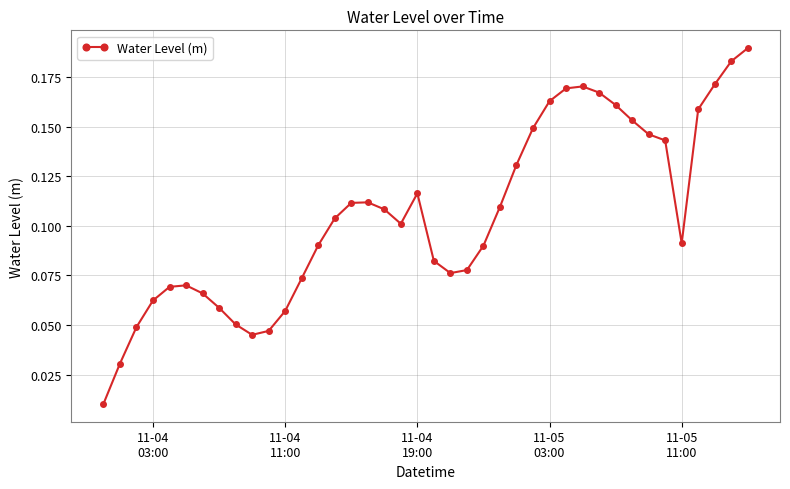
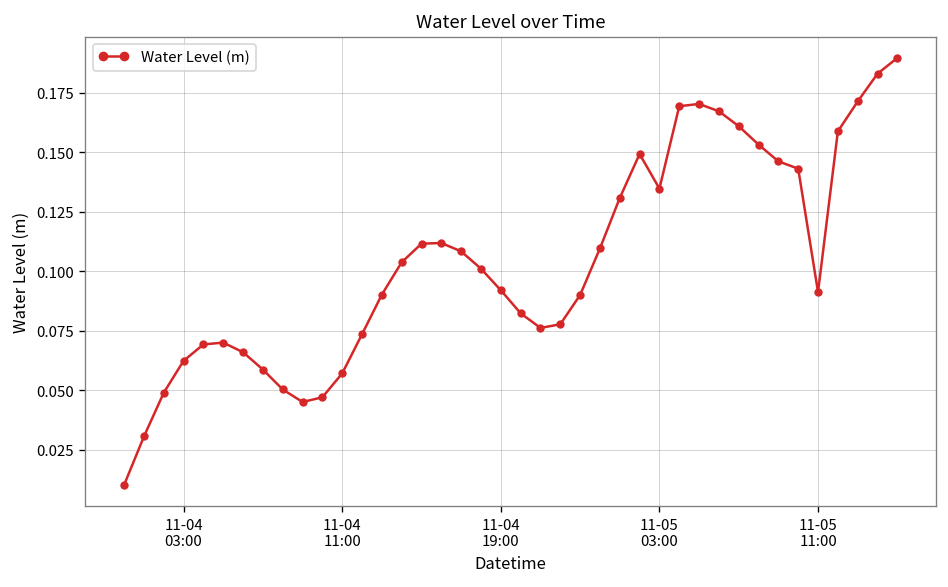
11-04 19:00: 0.116 -> 0.092
11-05 03:00: 0.163 -> 0.135
